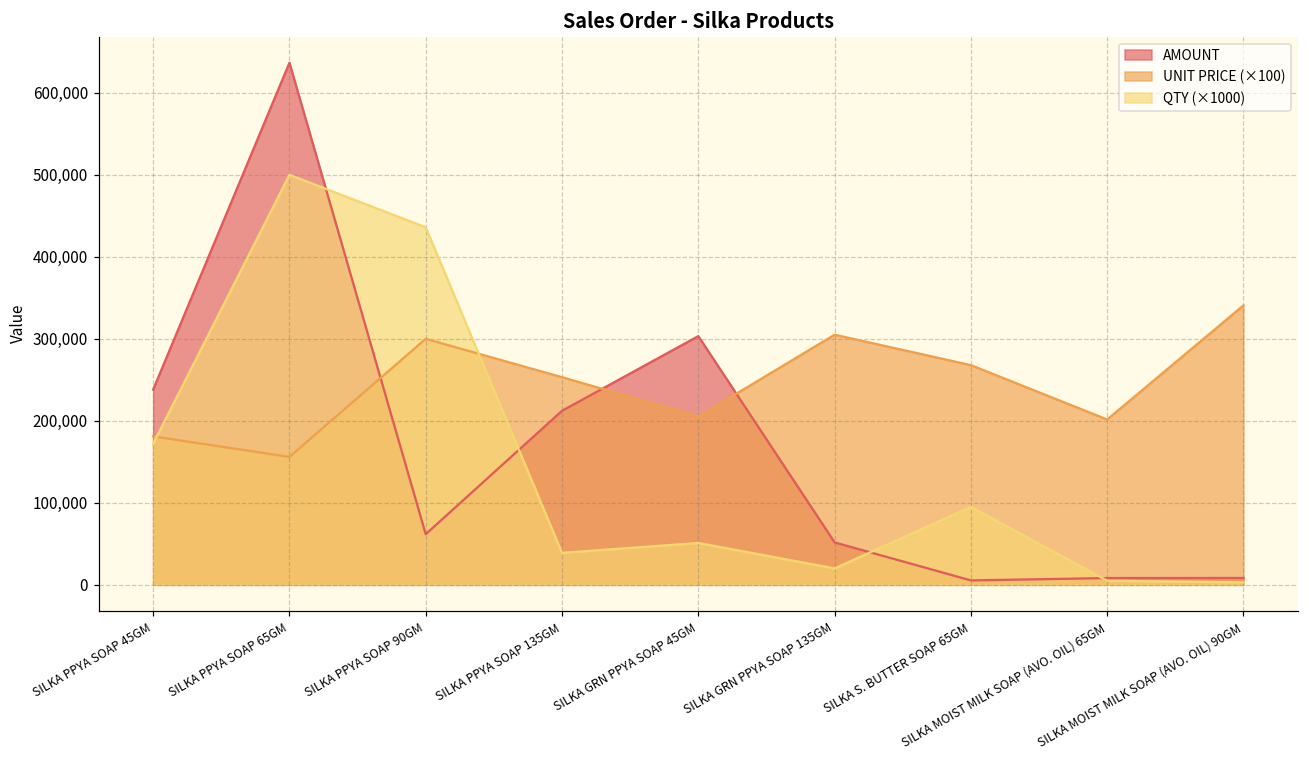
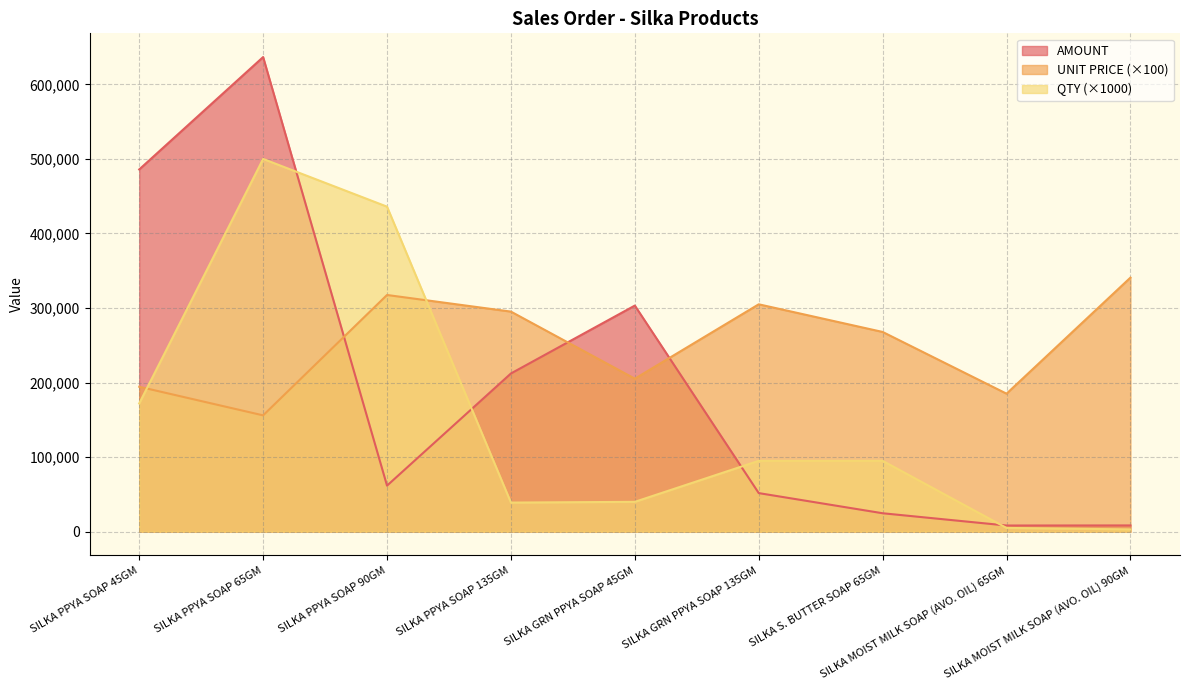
AMOUNT, SILKA PPYA SOAP 45GM: 240,000 -> 490,000
UNIT PRICE (×100), SILKA PPYA SOAP 45GM: 180,000 -> 190,000
UNIT PRICE (×100), SILKA PPYA SOAP 90GM: 300,000 -> 320,000
UNIT PRICE (×100), SILKA PPYA SOAP 135GM: 250,000 -> 300,000
QTY (×1000), SILKA GRN PPYA SOAP 45GM: 50,000 -> 40,000
QTY (×1000), SILKA GRN PPYA SOAP 135GM: 20,000 -> 100,000
AMOUNT, SILKA S. BUTTER SOAP 65GM: 10,000 -> 20,000
UNIT PRICE (×100), SILKA MOIST MILK SOAP (AVO. OIL) 65GM: 200,000 -> 190,000
